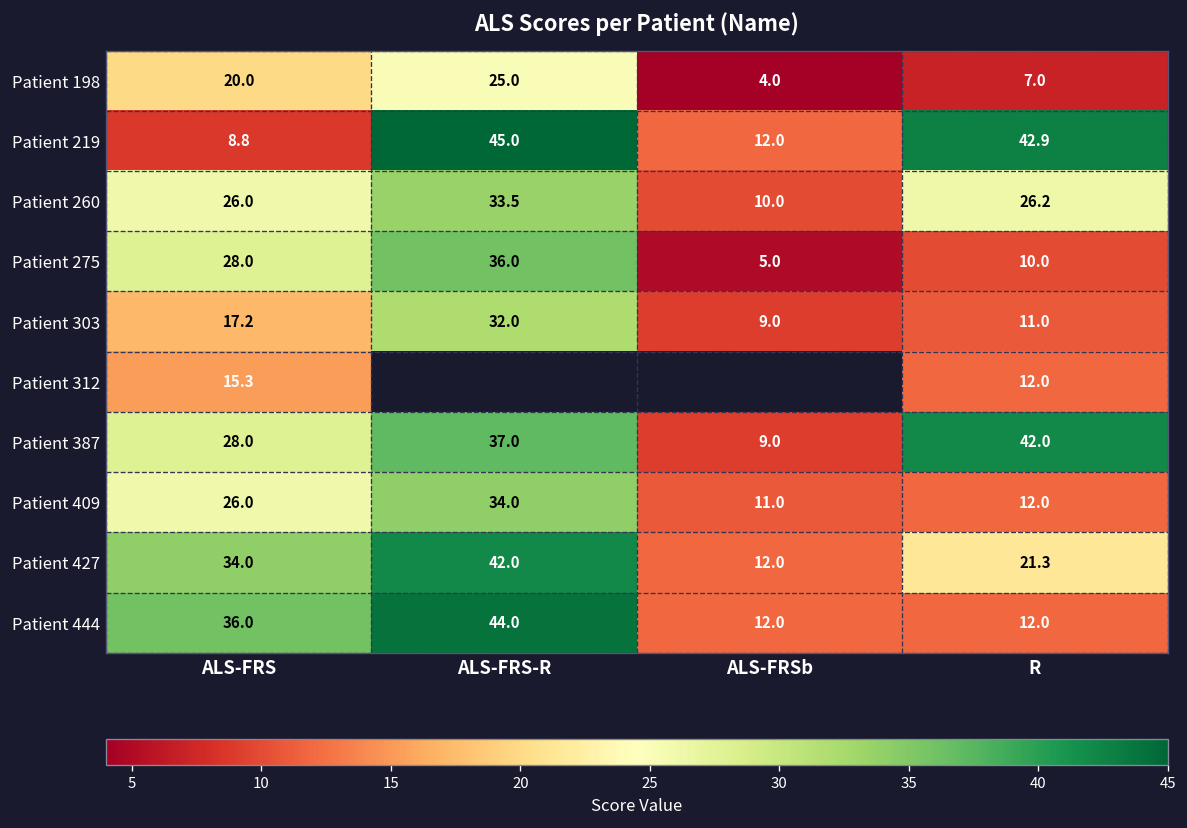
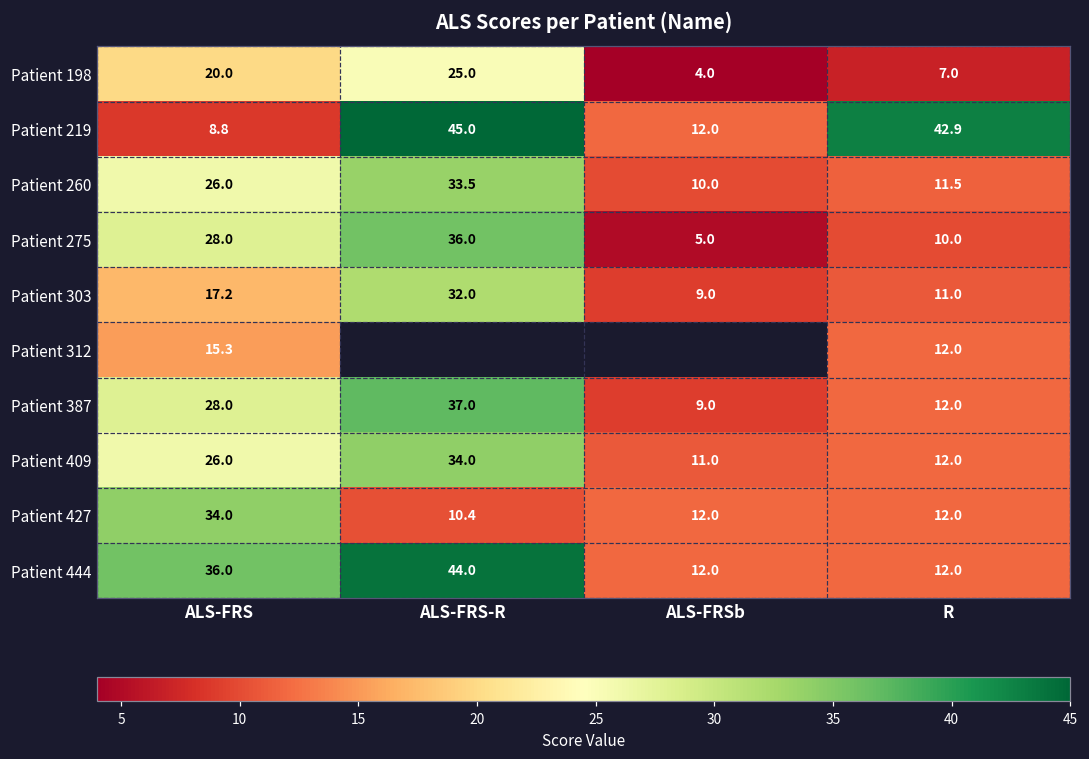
Patient 260, R: 26.2 -> 11.5
Patient 387, R: 42.0 -> 12.0
Patient 427, ALS-FRS-R: 42.0 -> 10.4
Patient 427, R: 21.3 -> 12.0
